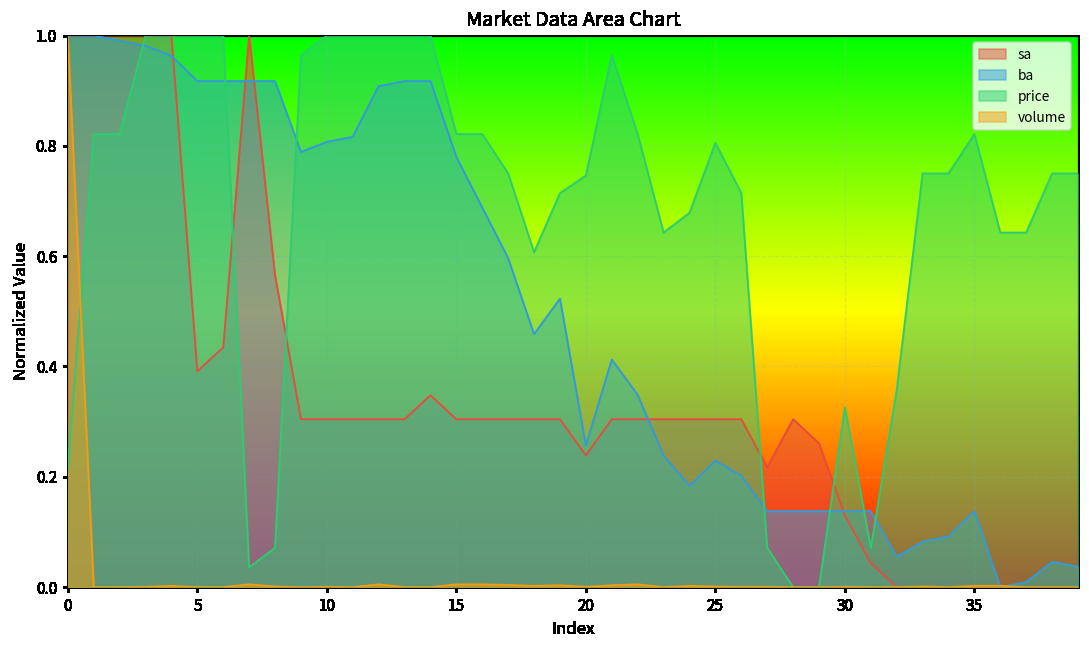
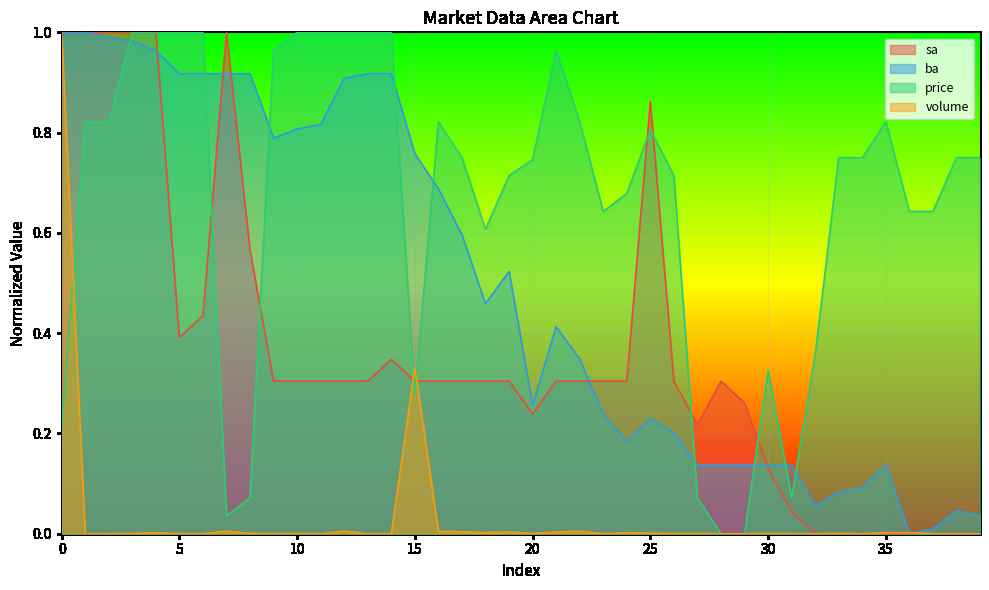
ba, 15: 0.78 -> 0.76
price, 15: 0.82 -> 0.28
volume, 15: 0.00 -> 0.33
sa, 25: 0.30 -> 0.86
